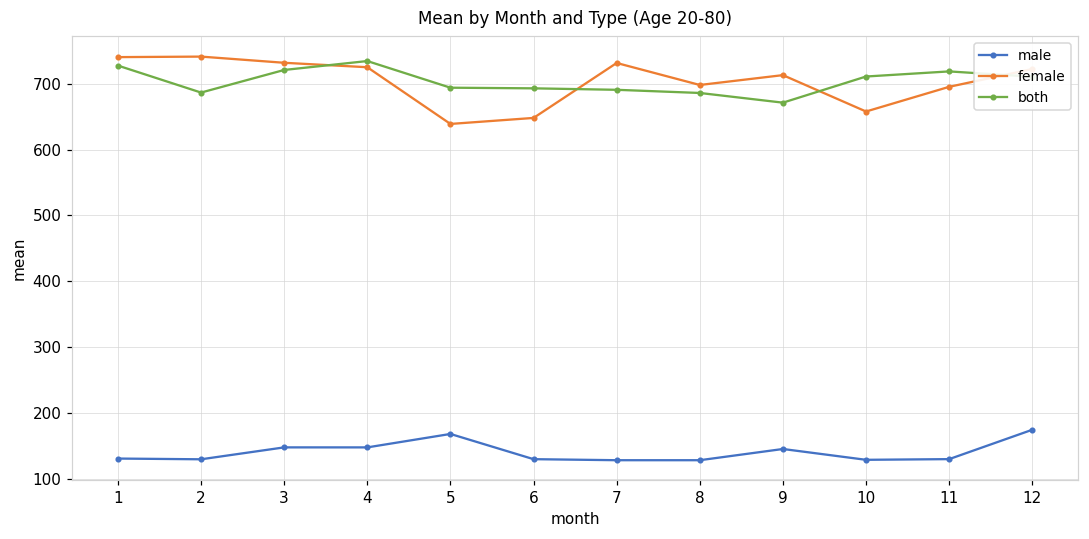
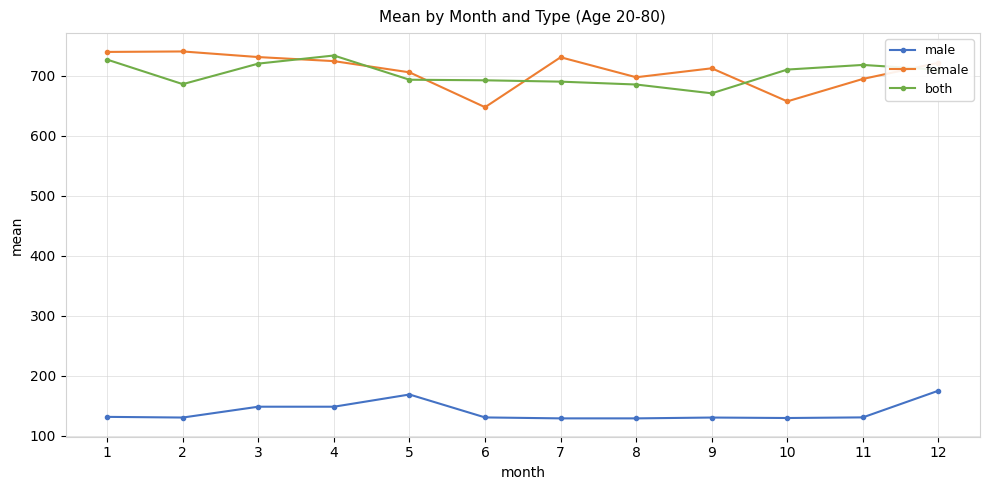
female, 5: 640 -> 710
male, 9: 150 -> 130
